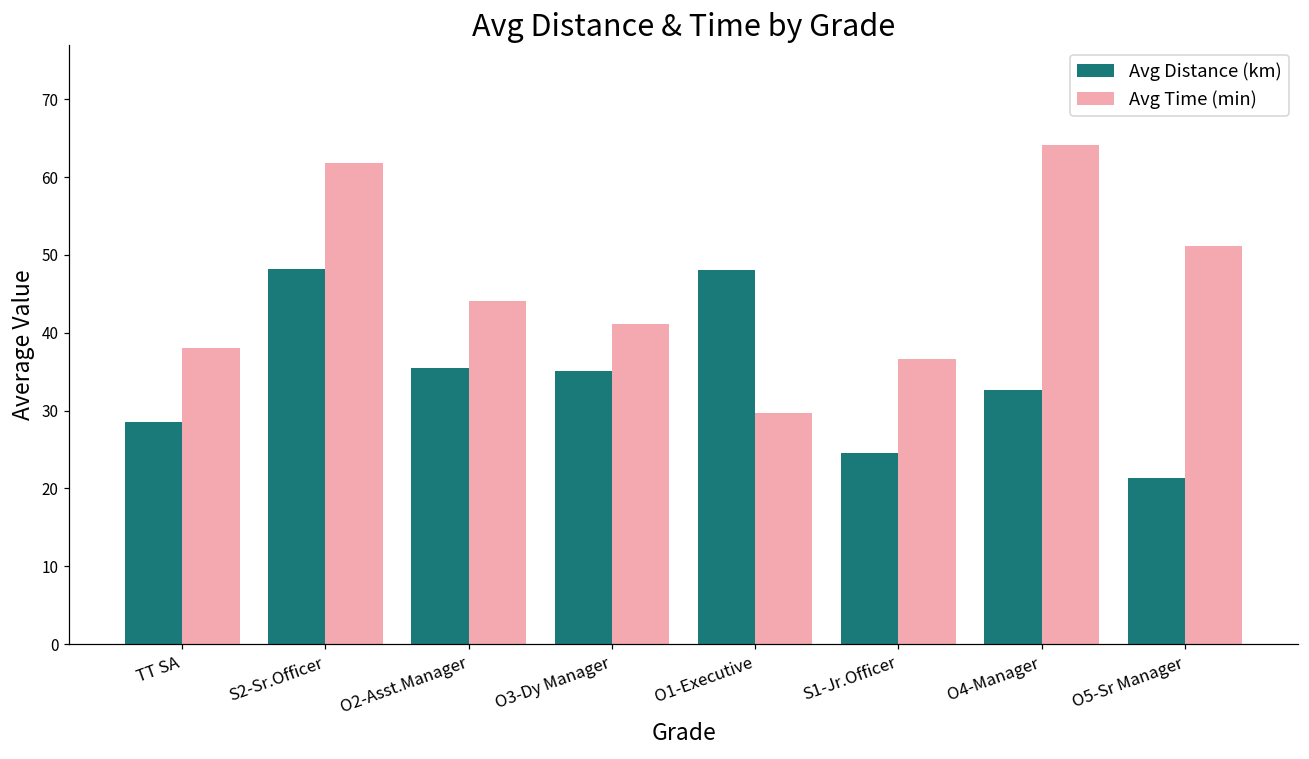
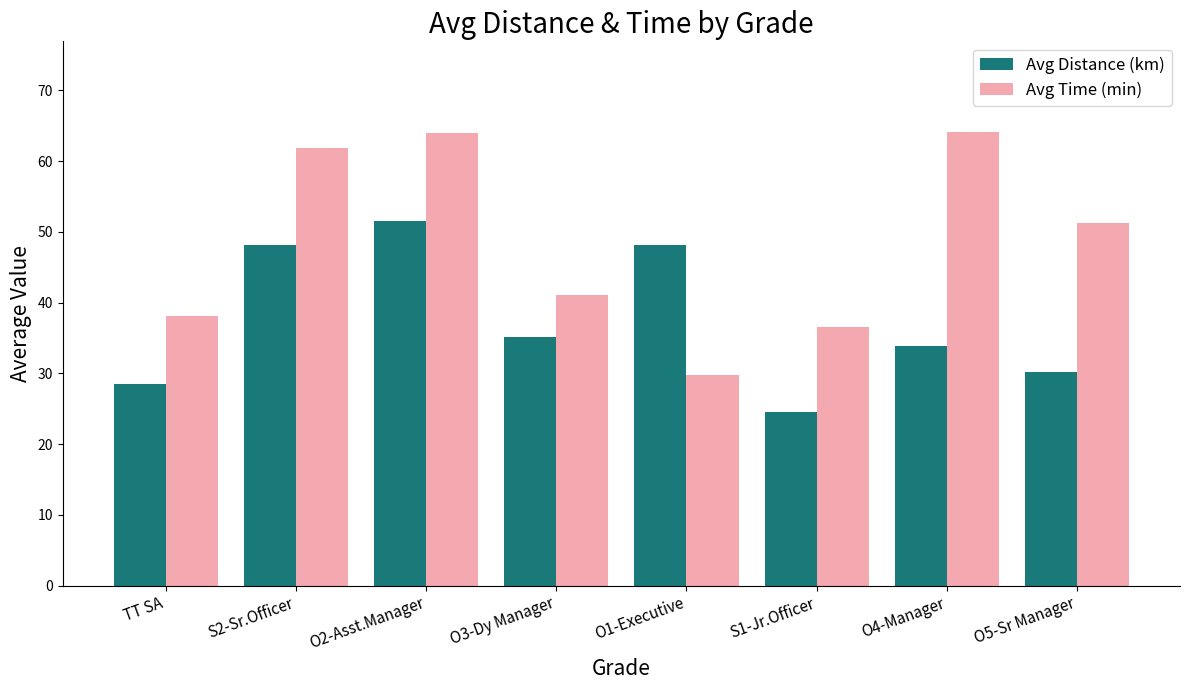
Avg Distance (km), O2-Asst.Manager: 36 -> 52
Avg Time (min), O2-Asst.Manager: 44 -> 64
Avg Distance (km), O4-Manager: 33 -> 34
Avg Distance (km), O5-Sr Manager: 21 -> 30
